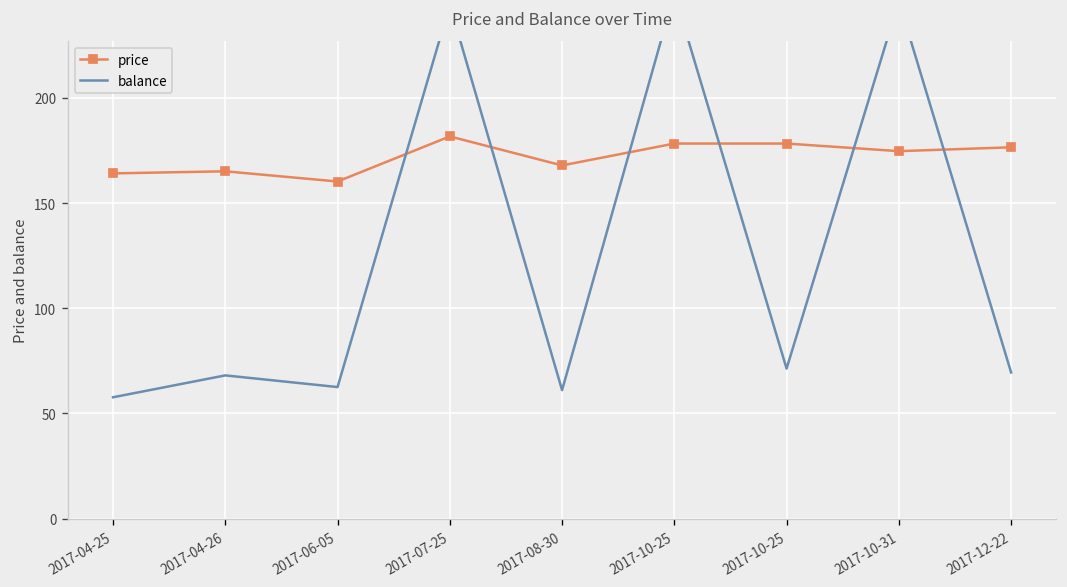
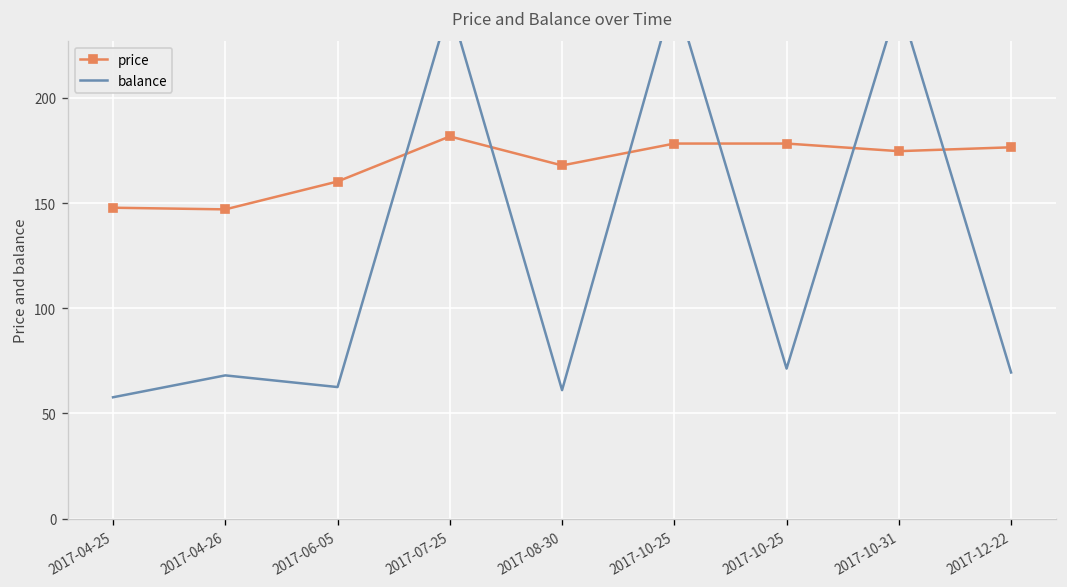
price, 2017-04-25: 164 -> 148
price, 2017-04-26: 165 -> 147
